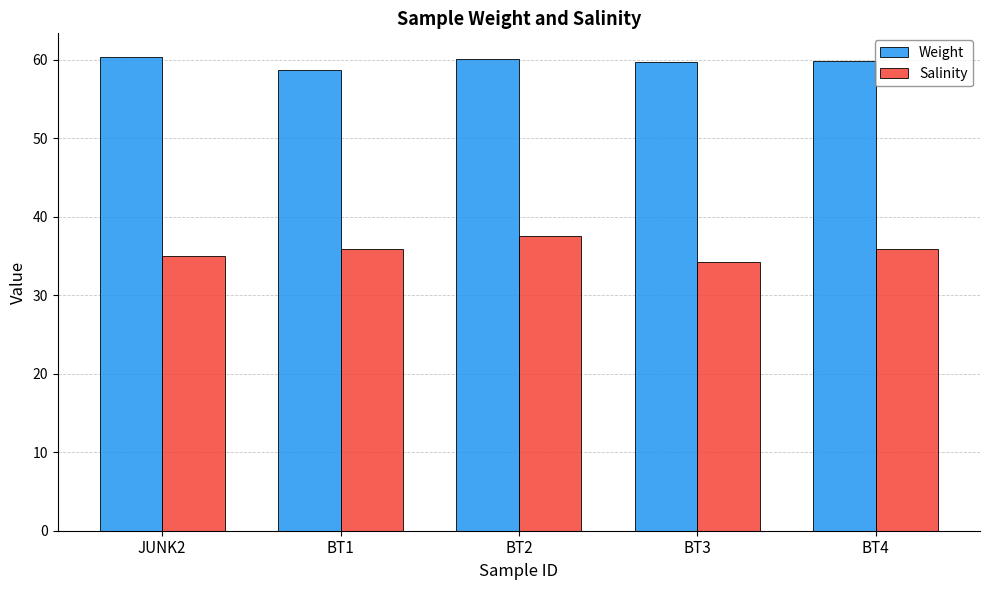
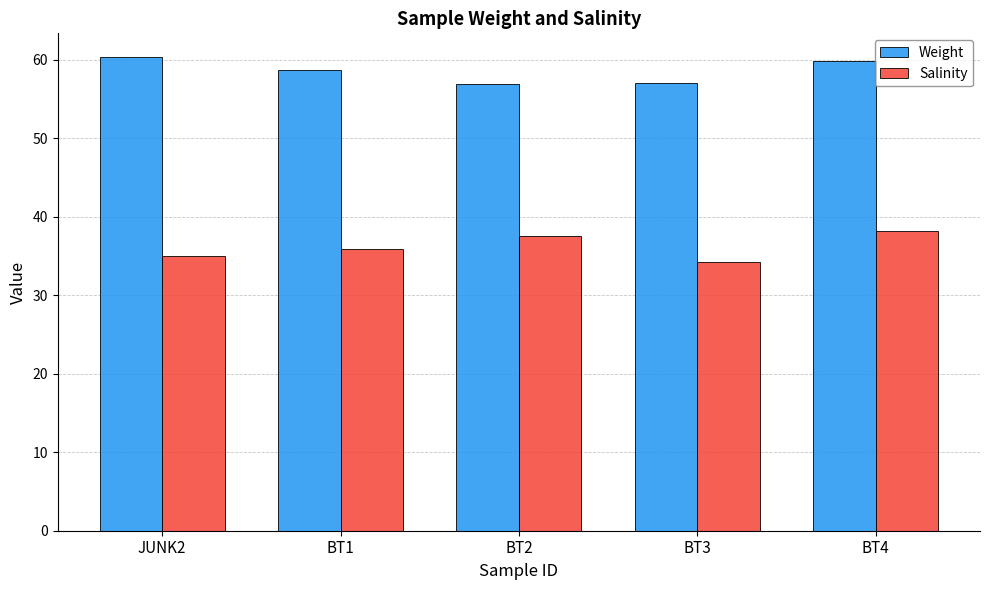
Weight, BT2: 60 -> 57
Weight, BT3: 60 -> 57
Salinity, BT4: 36 -> 38
